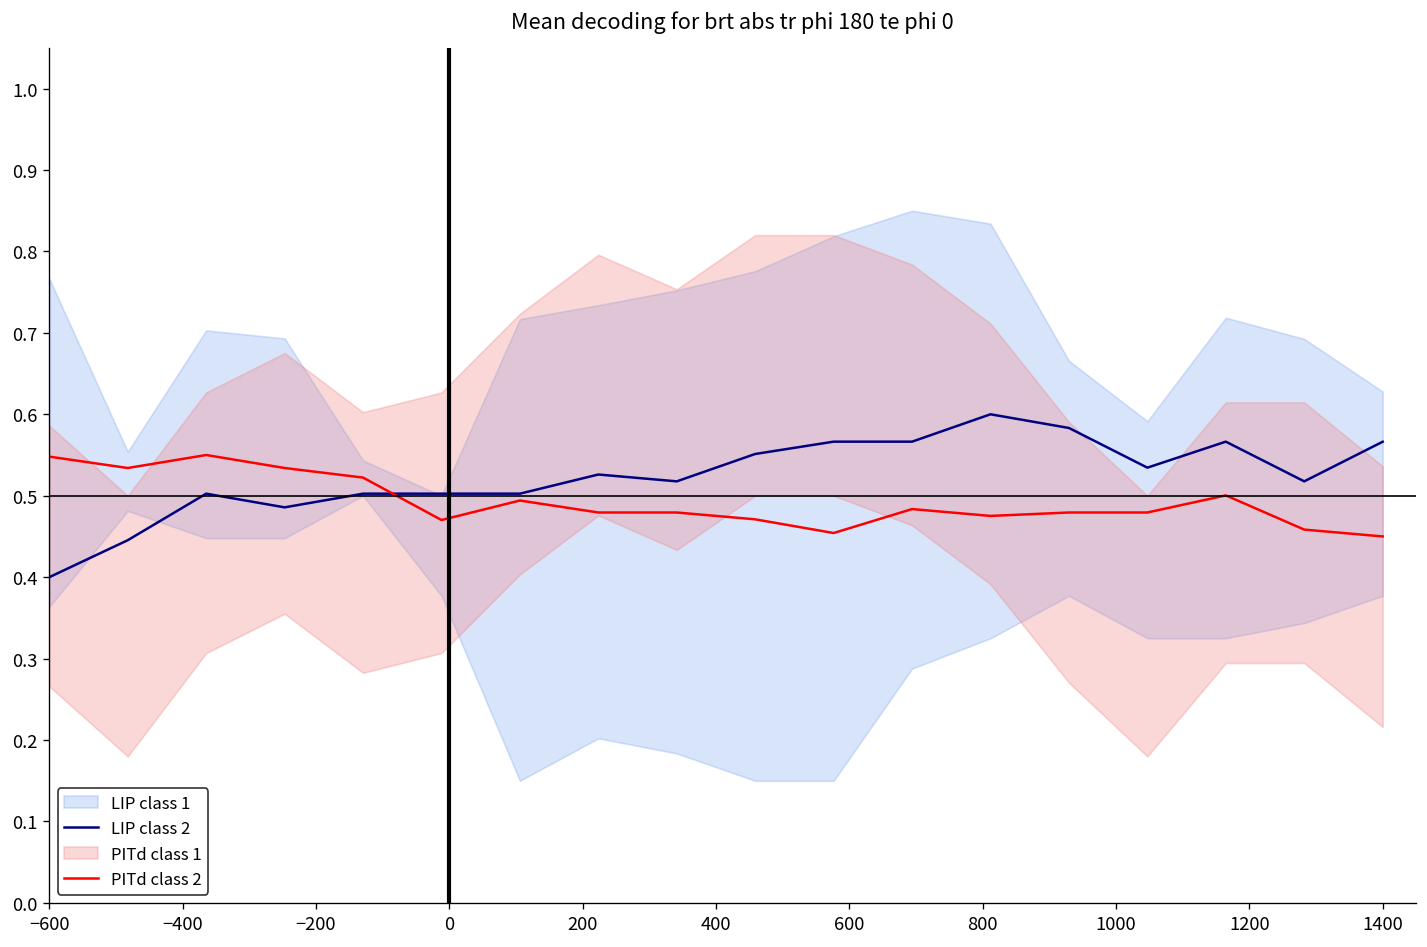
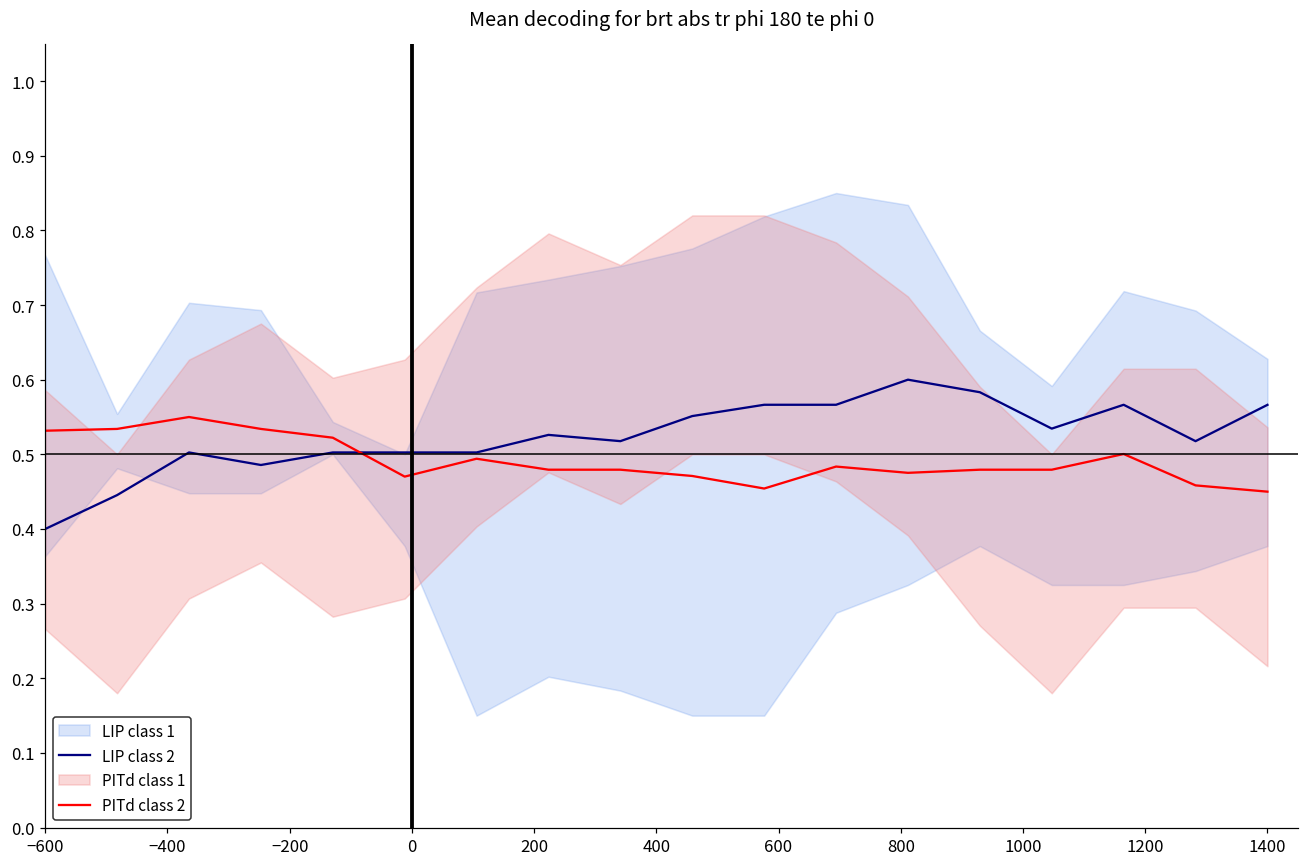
PITd class 2, −600: 0.55 -> 0.53
